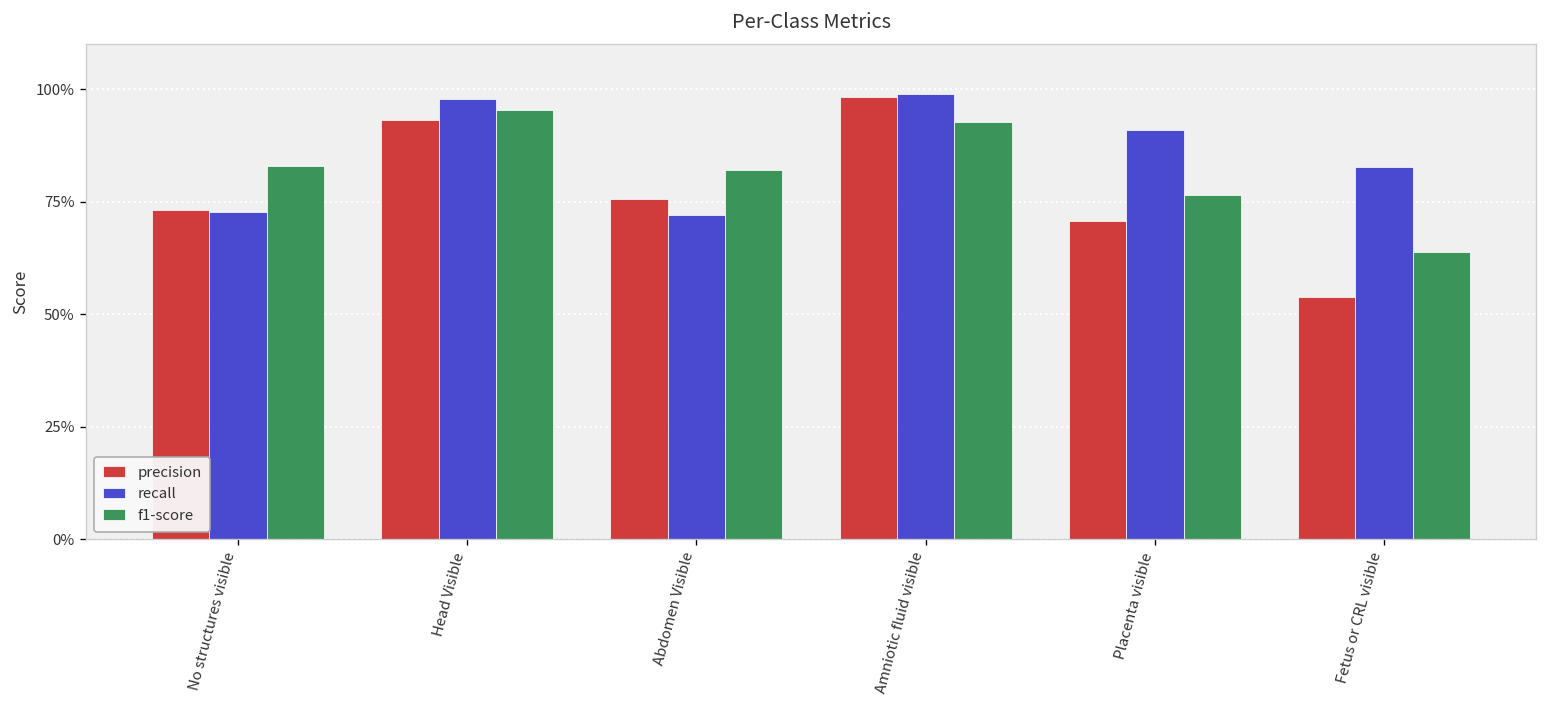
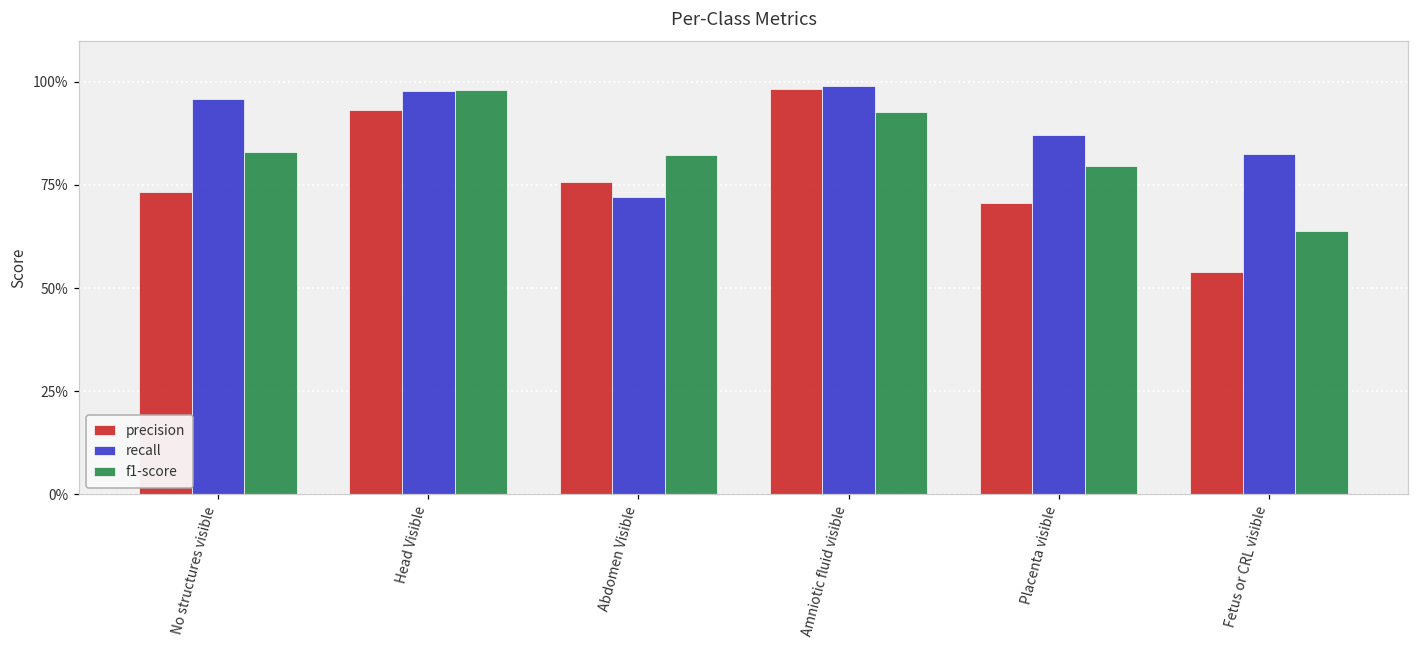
recall, No structures visible: 73% -> 96%
f1-score, Head Visible: 95% -> 98%
recall, Placenta visible: 91% -> 87%
f1-score, Placenta visible: 77% -> 80%
